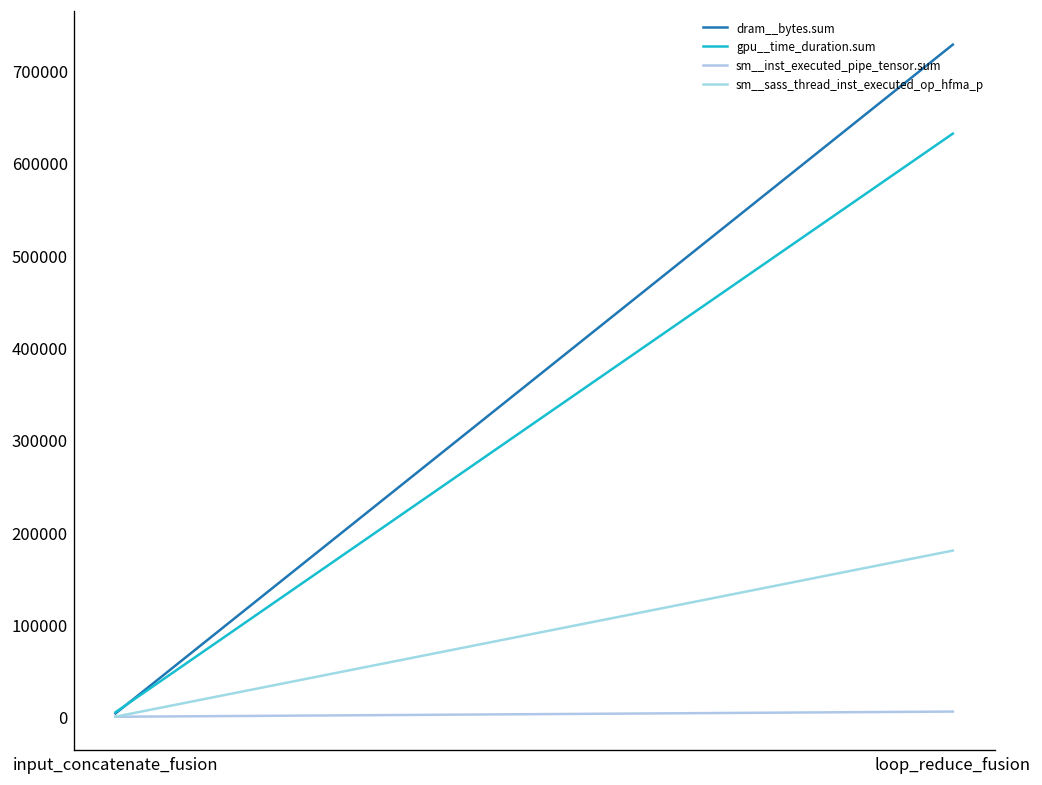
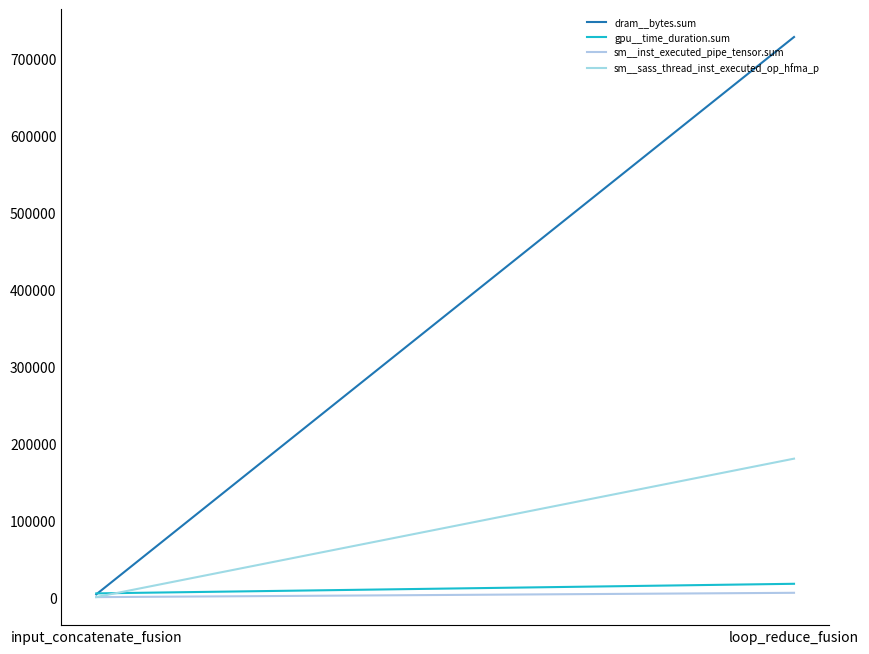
gpu__time_duration.sum, loop_reduce_fusion: 630000 -> 20000
